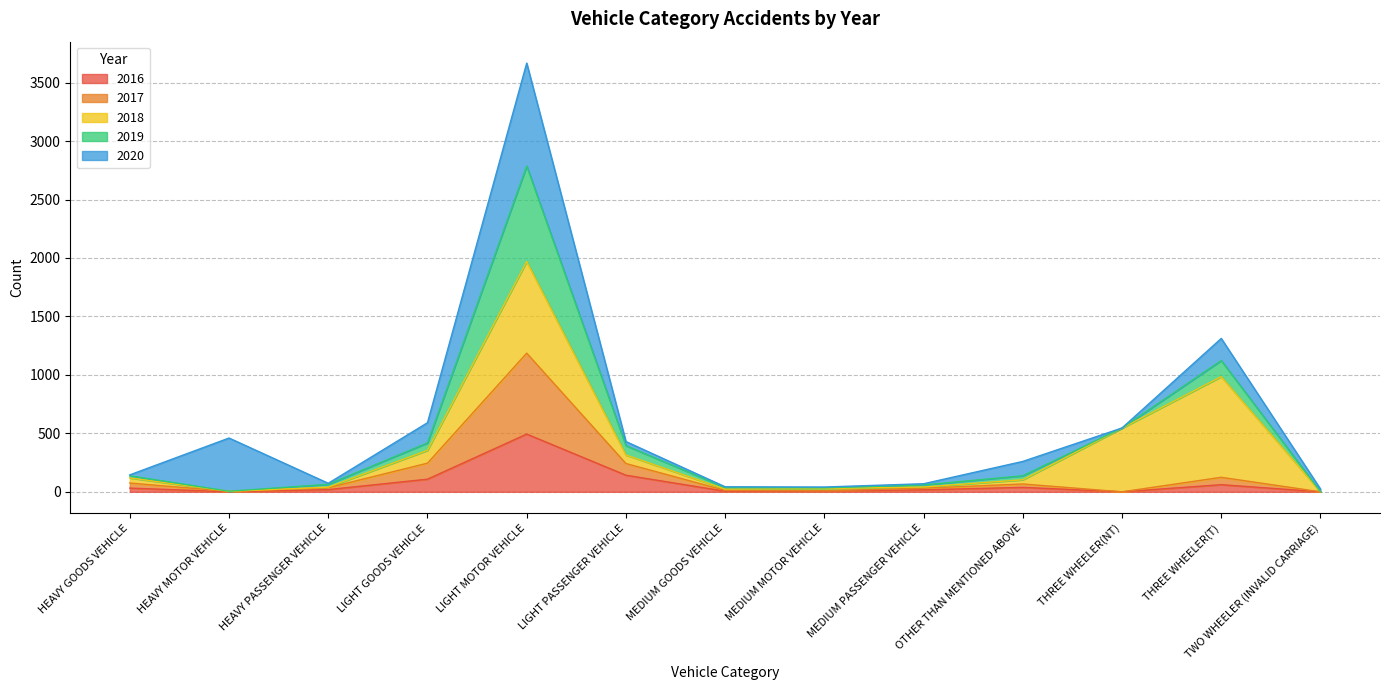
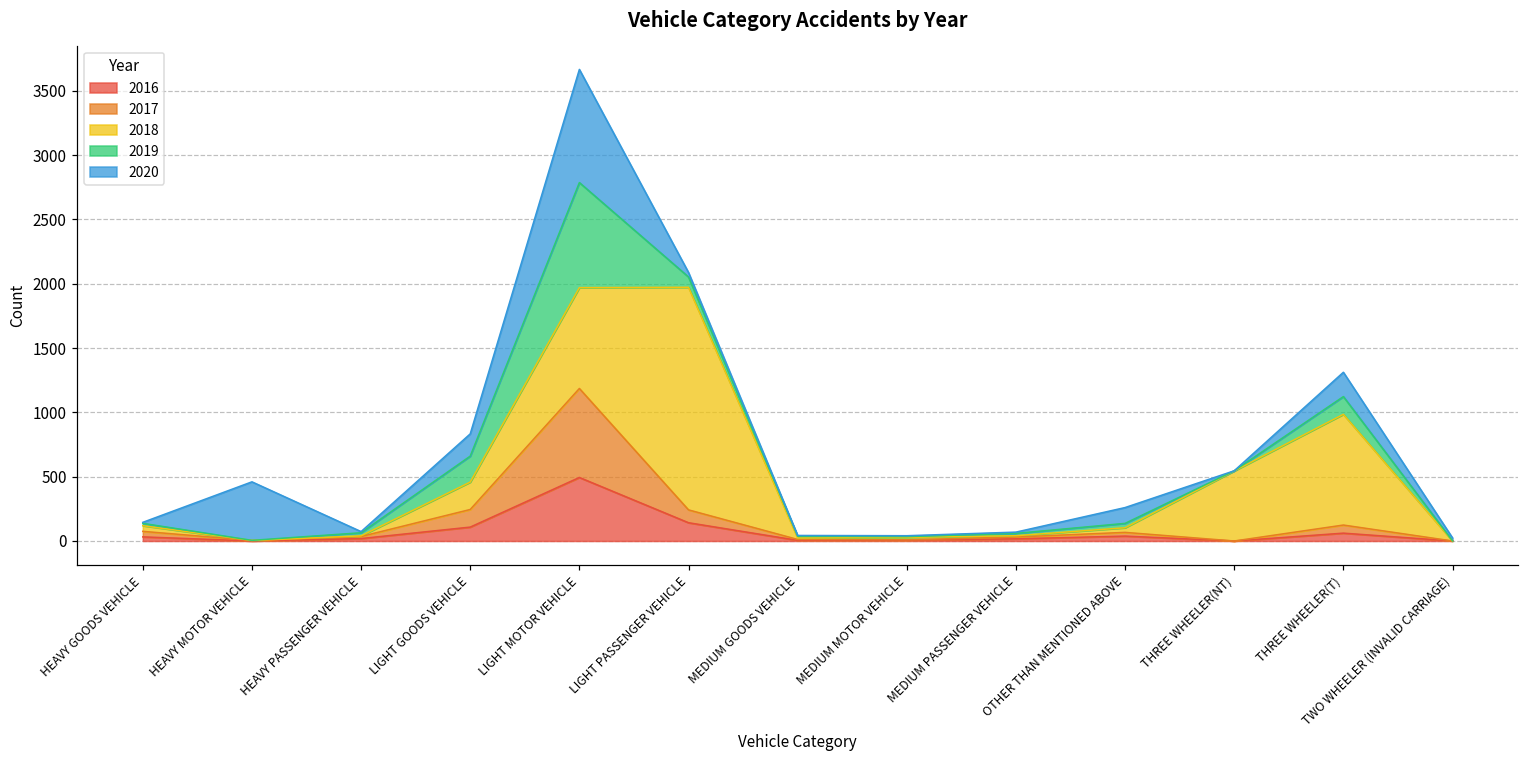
2018, LIGHT GOODS VEHICLE: 110 -> 210
2019, LIGHT GOODS VEHICLE: 60 -> 200
2018, LIGHT PASSENGER VEHICLE: 70 -> 1730
